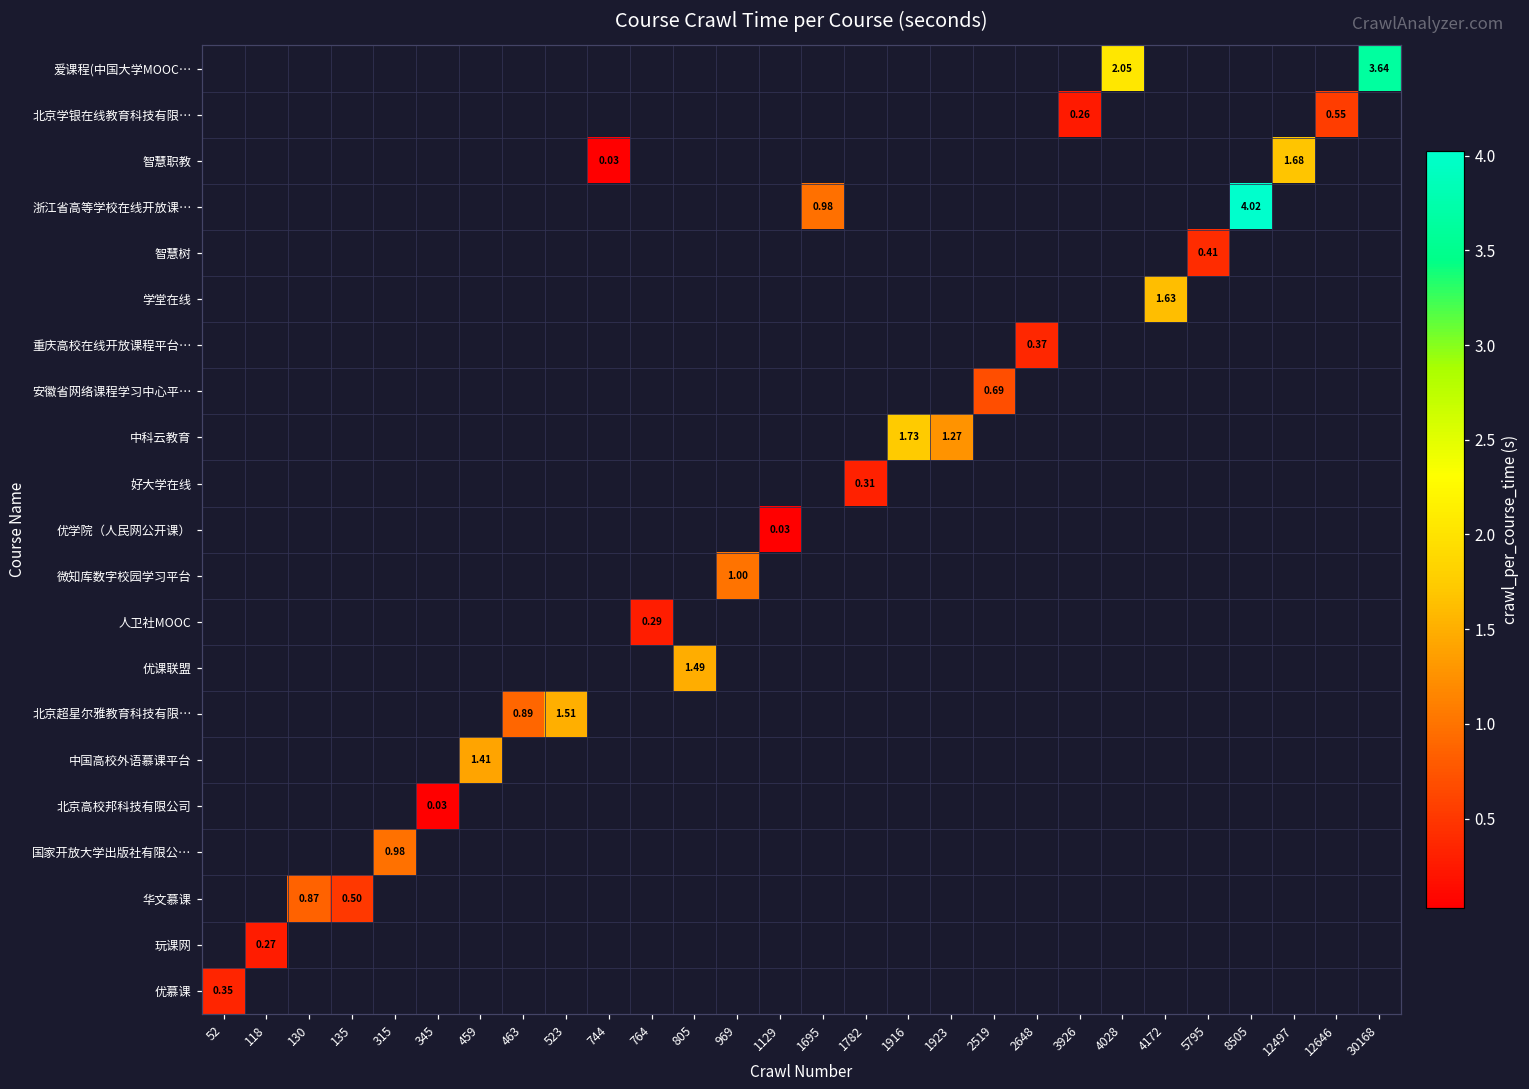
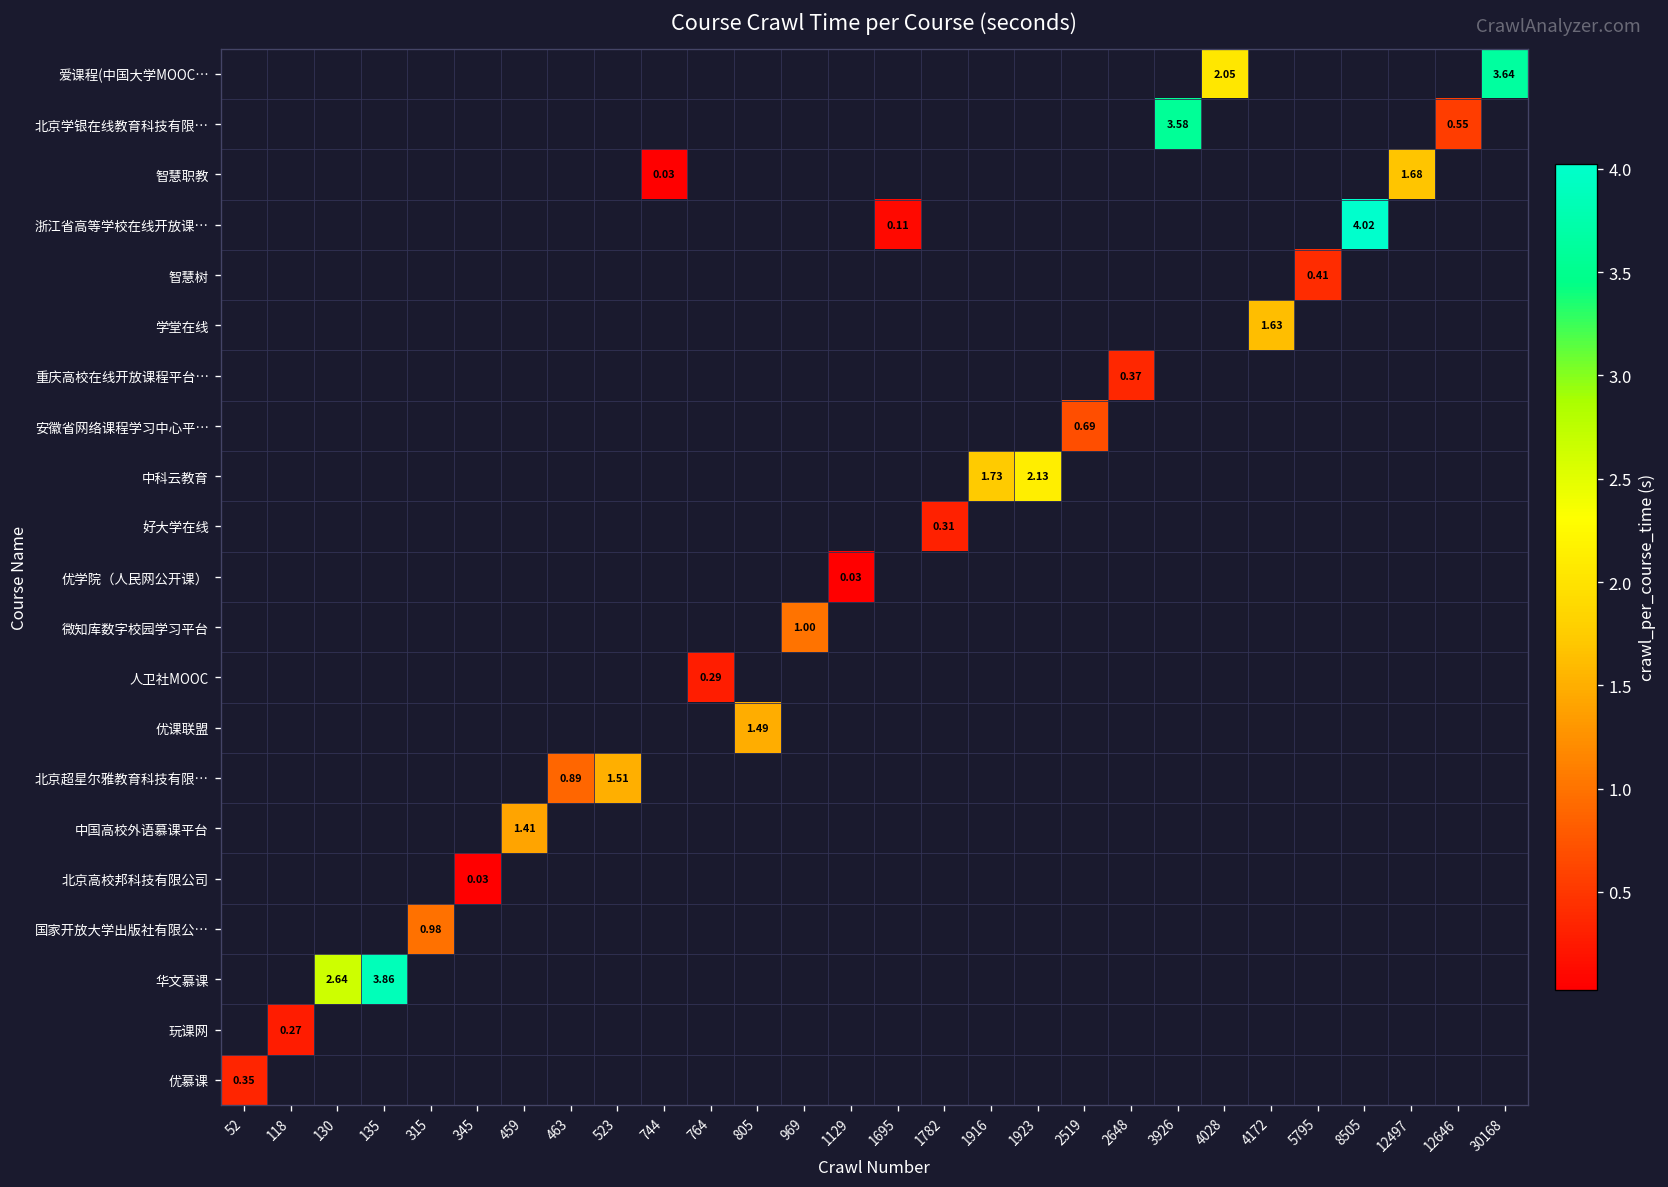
北京学银在线教育科技有限…, 3926: 0.26 -> 3.58
浙江省高等学校在线开放课…, 1695: 0.98 -> 0.11
中科云教育, 1923: 1.27 -> 2.13
华文慕课, 130: 0.87 -> 2.64
华文慕课, 135: 0.50 -> 3.86
